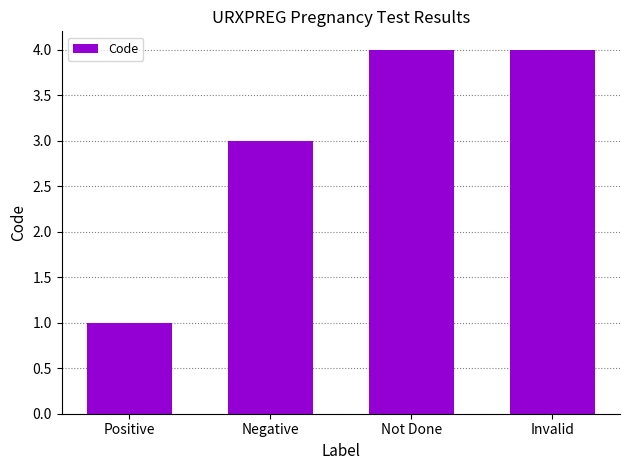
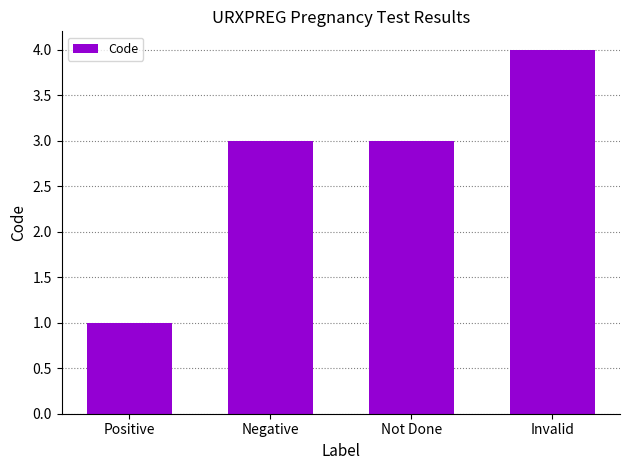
Not Done: 4 -> 3
